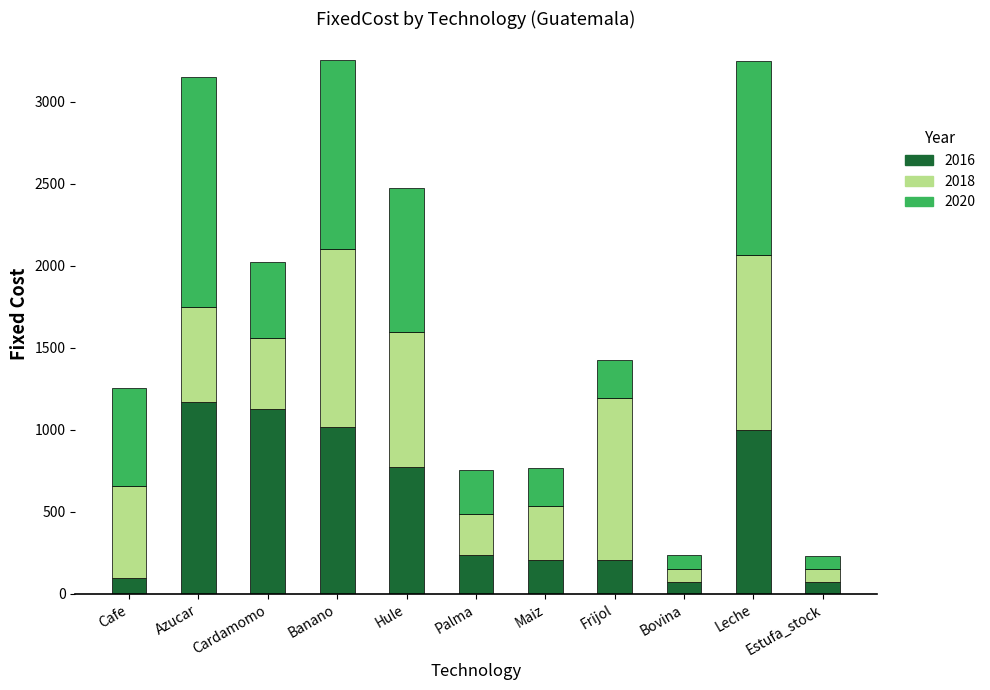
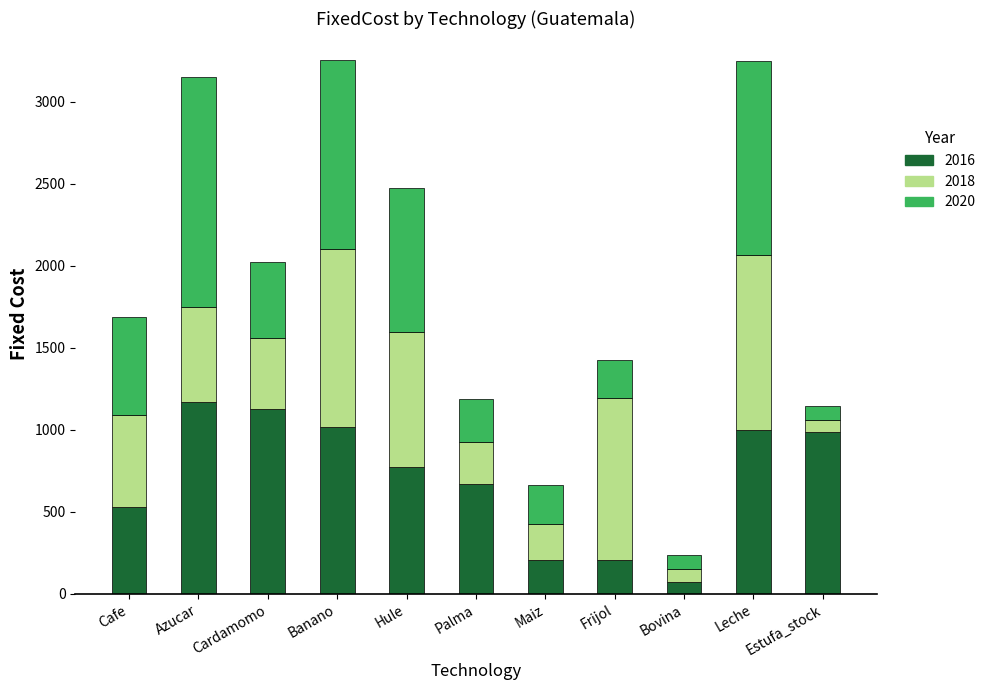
2016, Cafe: 100 -> 530
2016, Palma: 240 -> 670
2018, Maiz: 330 -> 220
2016, Estufa_stock: 70 -> 990
